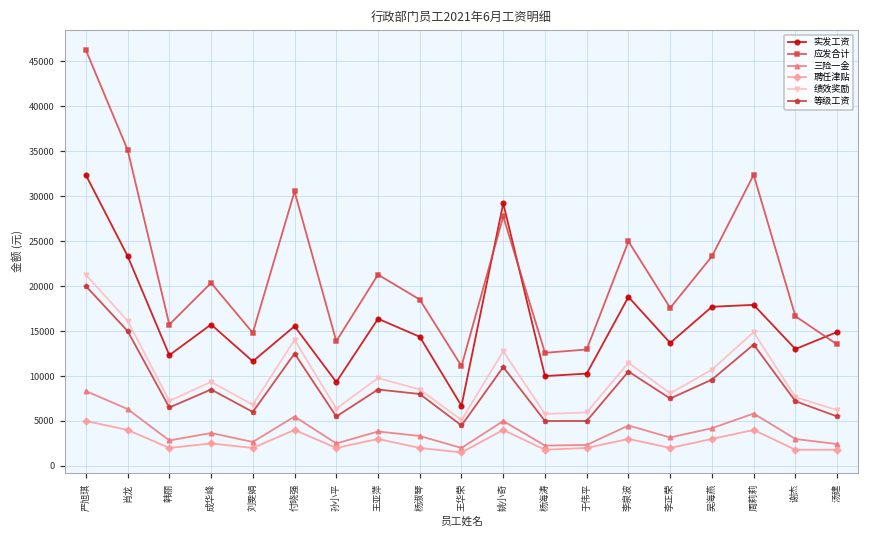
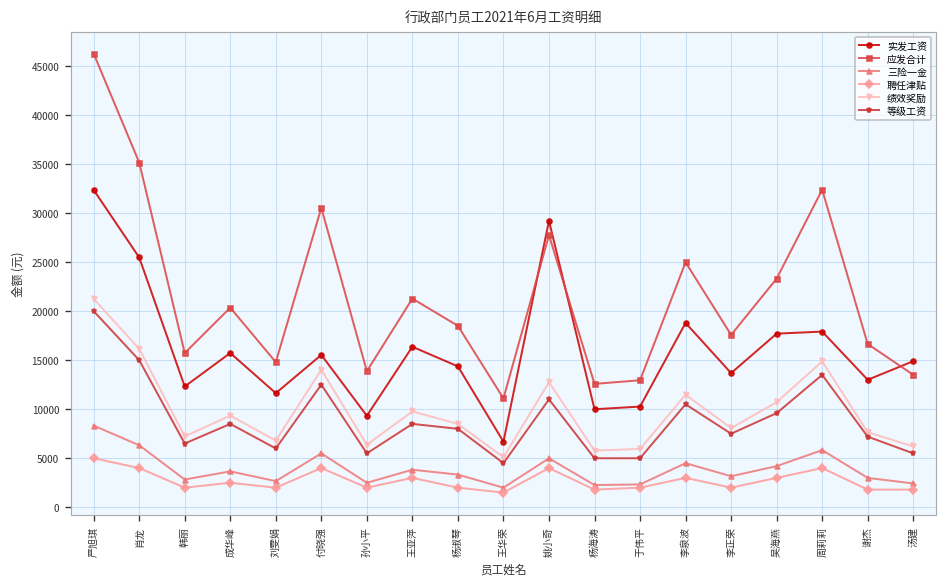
实发工资, 肖龙: 23000 -> 25000
